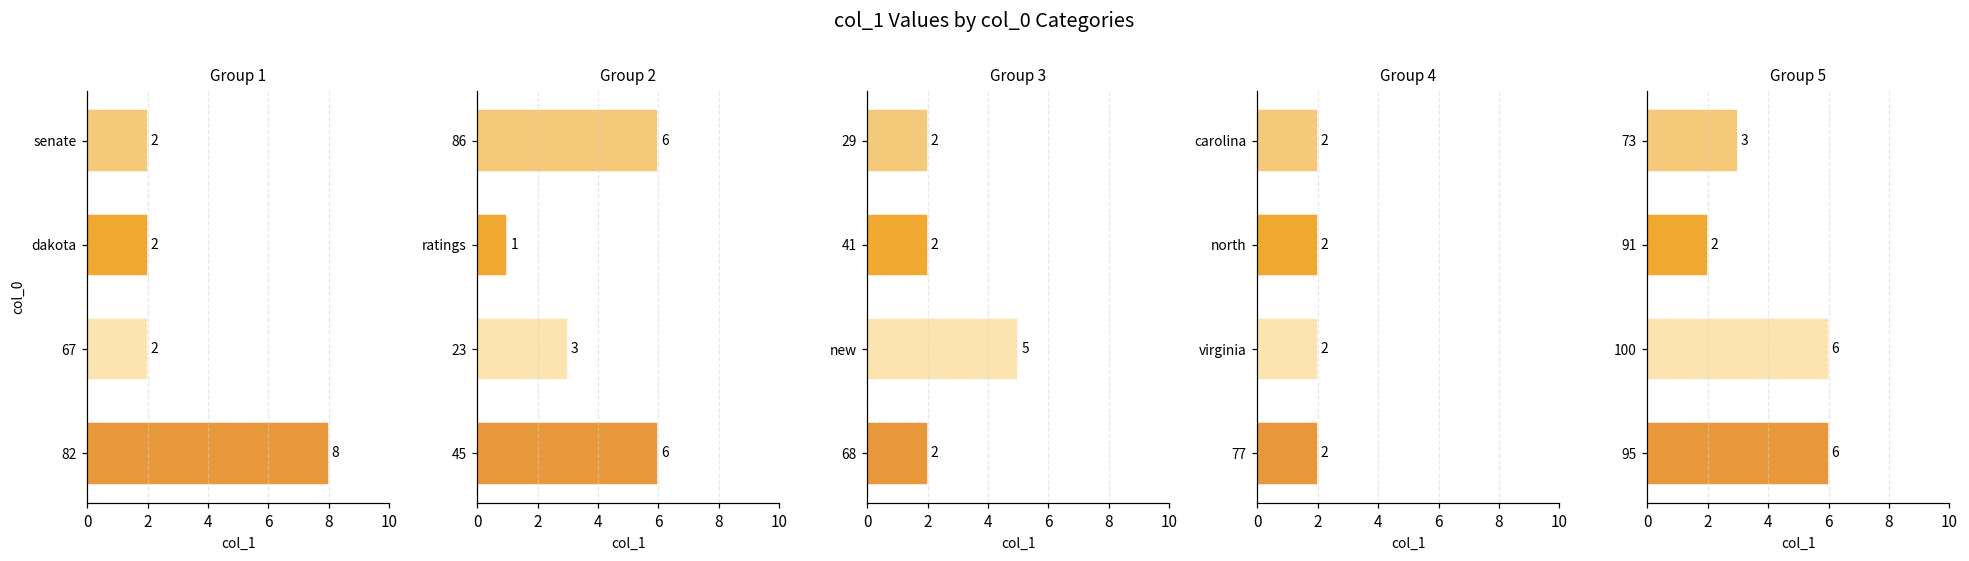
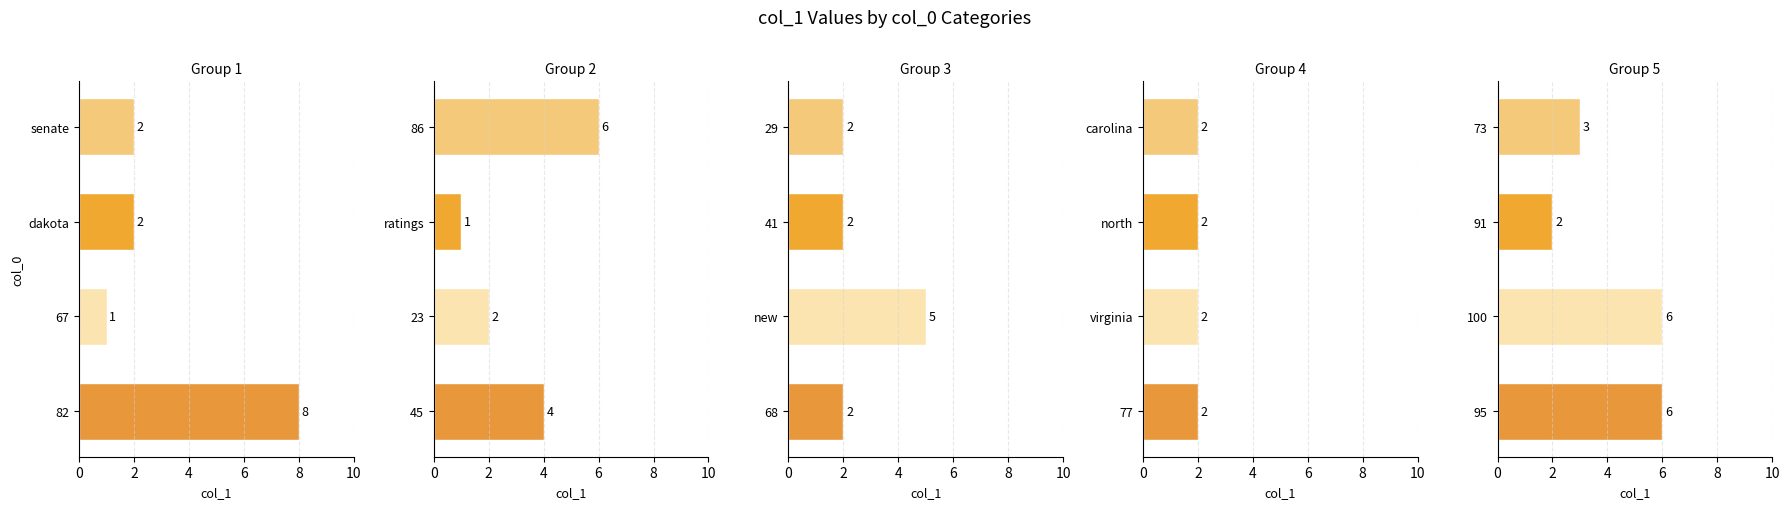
Group 1, 67: 2 -> 1
Group 2, 23: 3 -> 2
Group 2, 45: 6 -> 4
